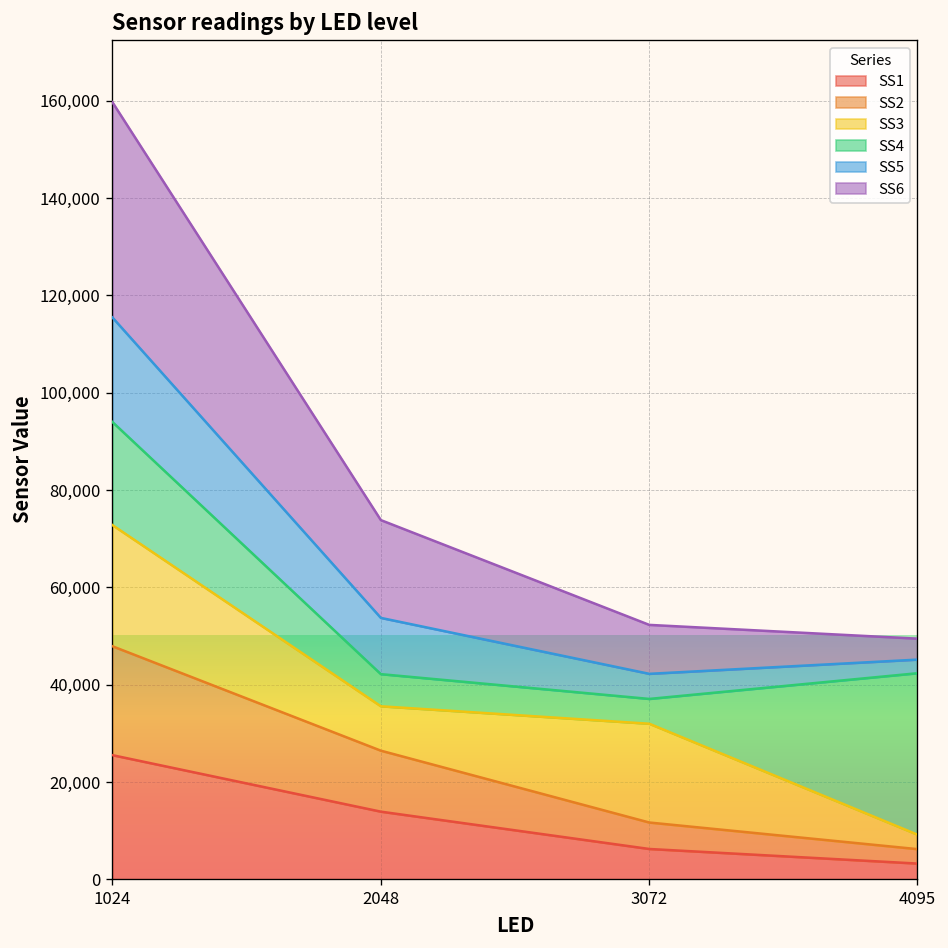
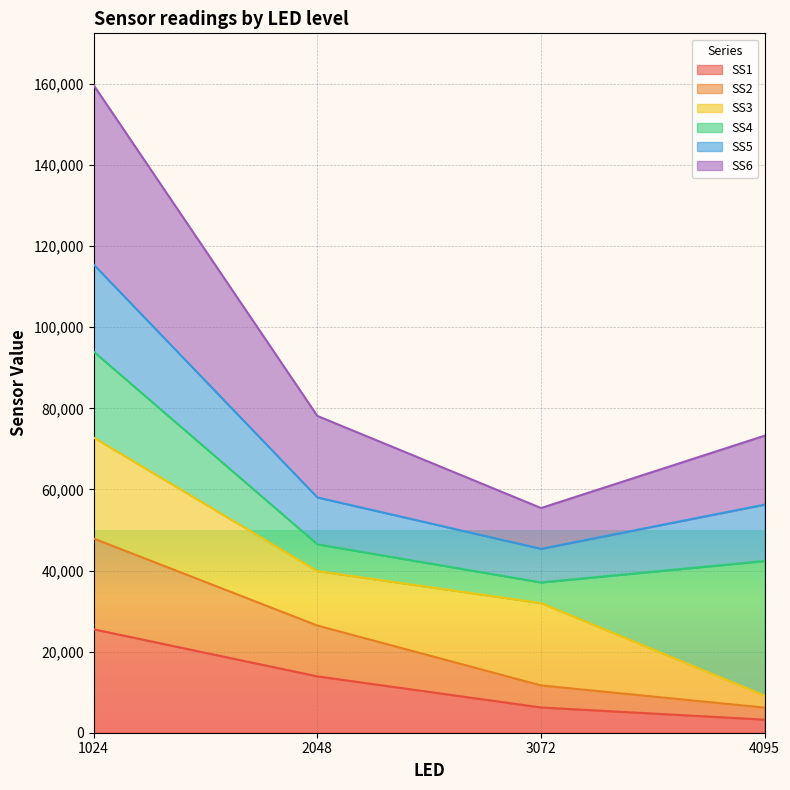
SS3, 2048: 9,000 -> 13,000
SS5, 3072: 5,000 -> 8,000
SS5, 4095: 3,000 -> 14,000
SS6, 4095: 4,000 -> 17,000
